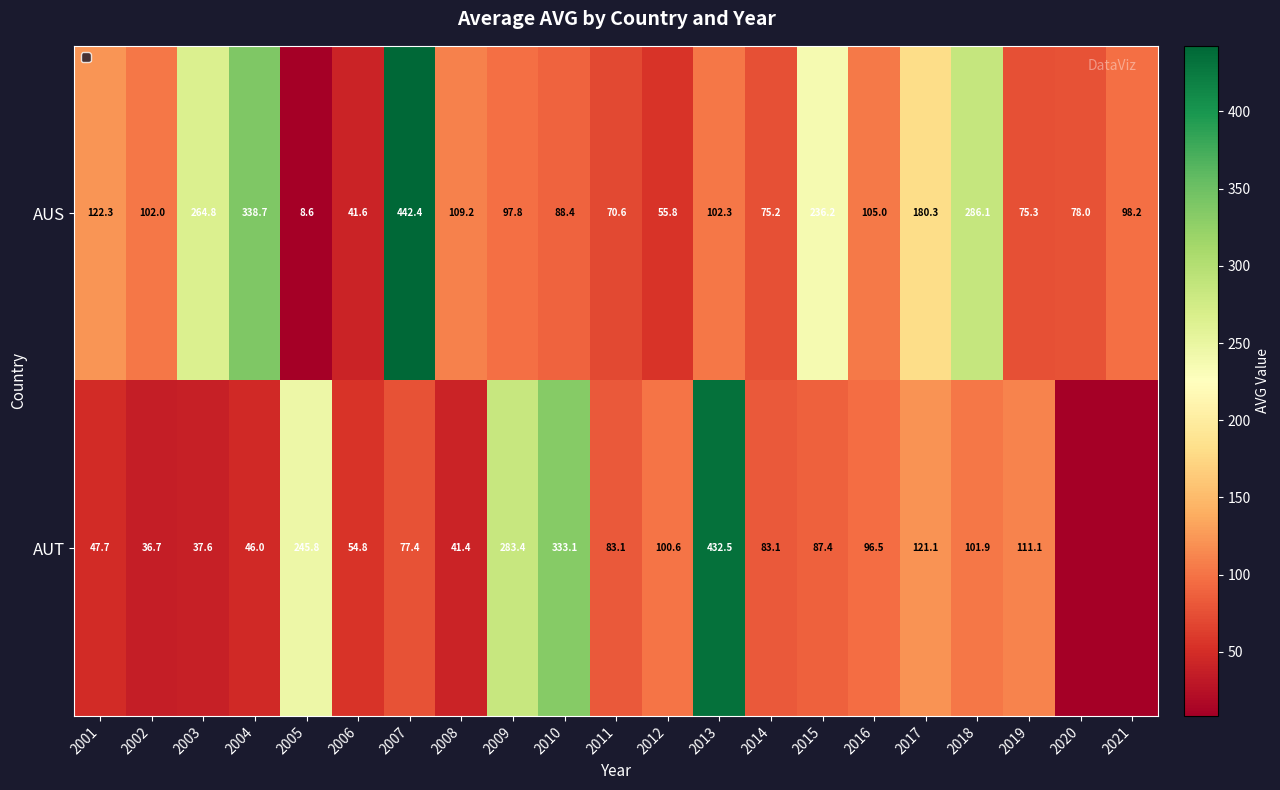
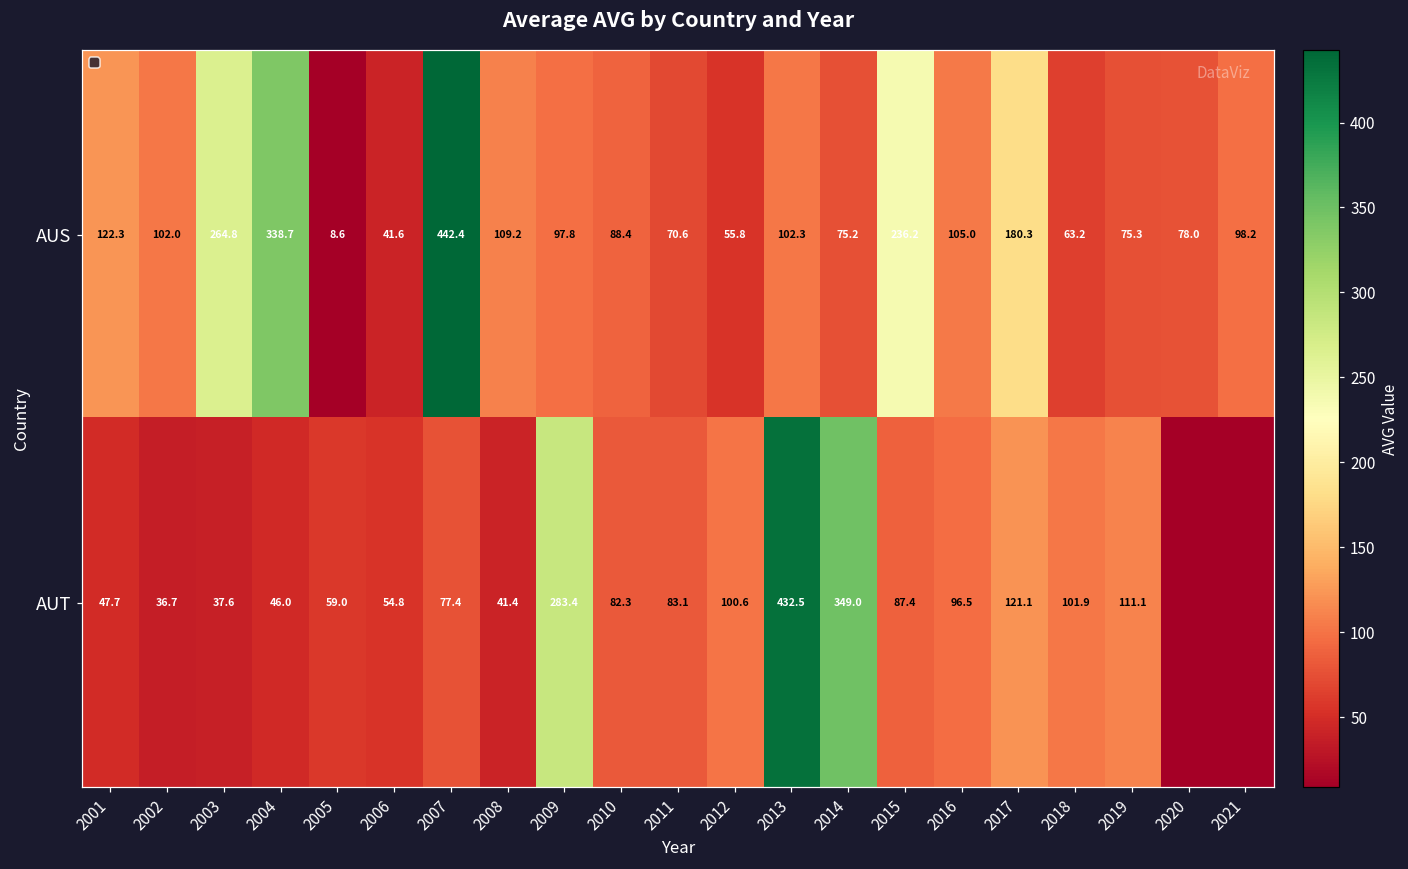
AUS, 2018: 286.1 -> 63.2
AUT, 2005: 245.8 -> 59.0
AUT, 2010: 333.1 -> 82.3
AUT, 2014: 83.1 -> 349.0
